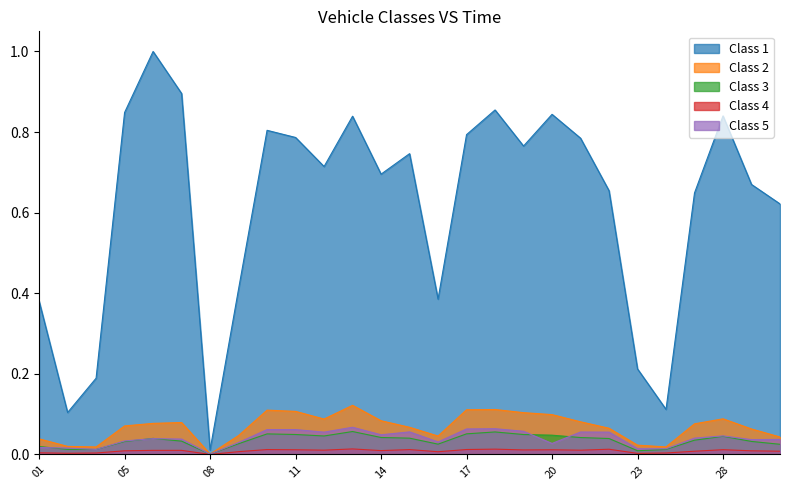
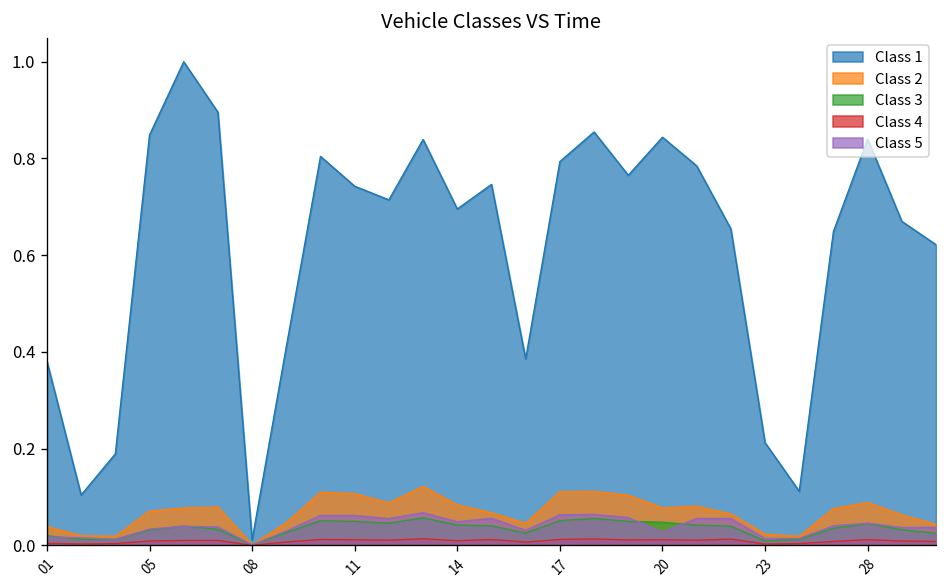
Class 1, 11: 0.79 -> 0.74
Class 2, 20: 0.10 -> 0.08
